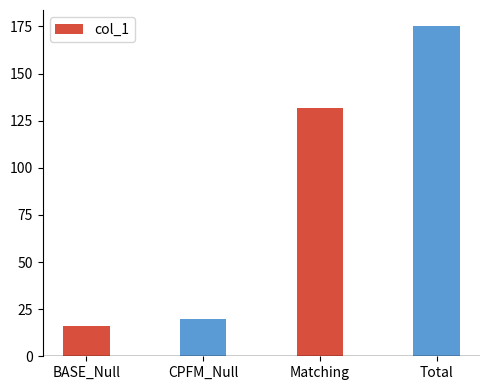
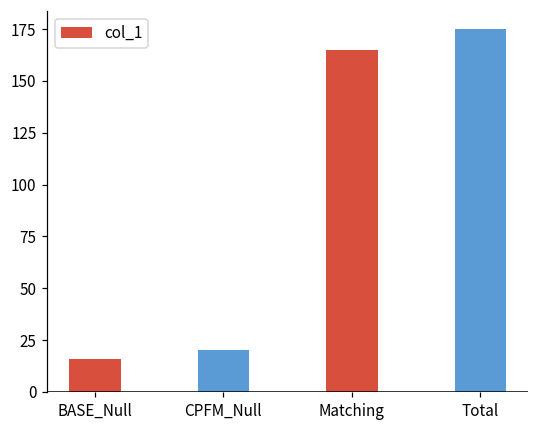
Matching: 132 -> 165
